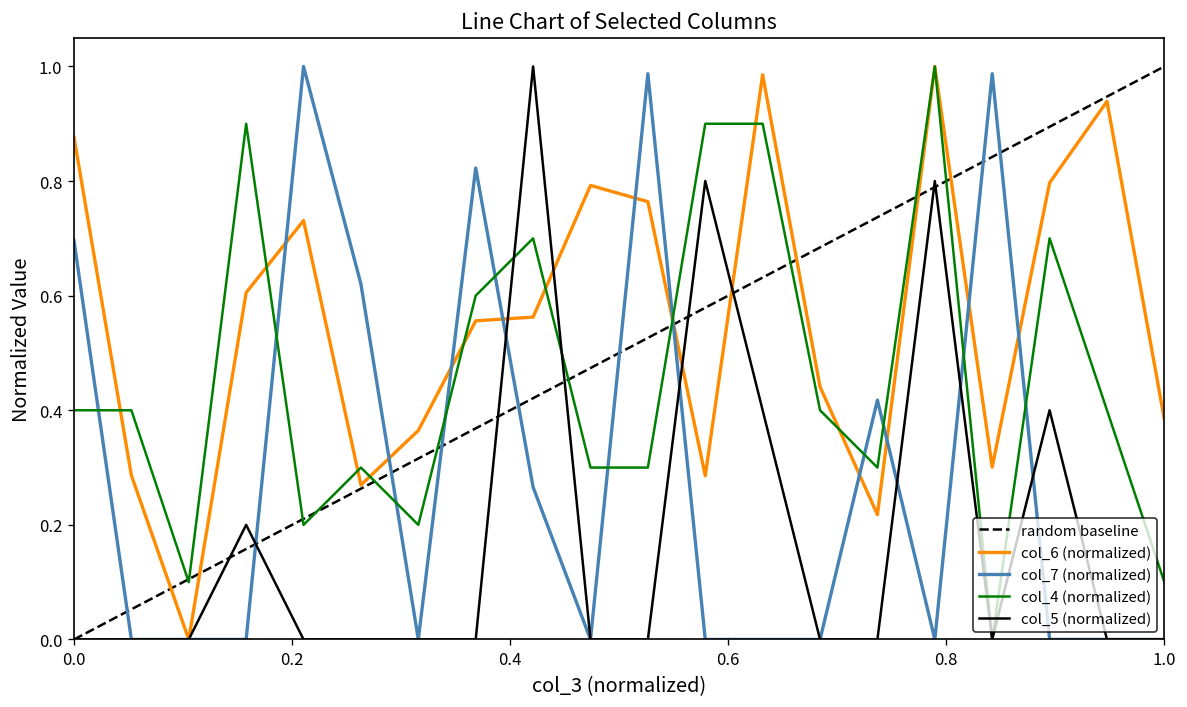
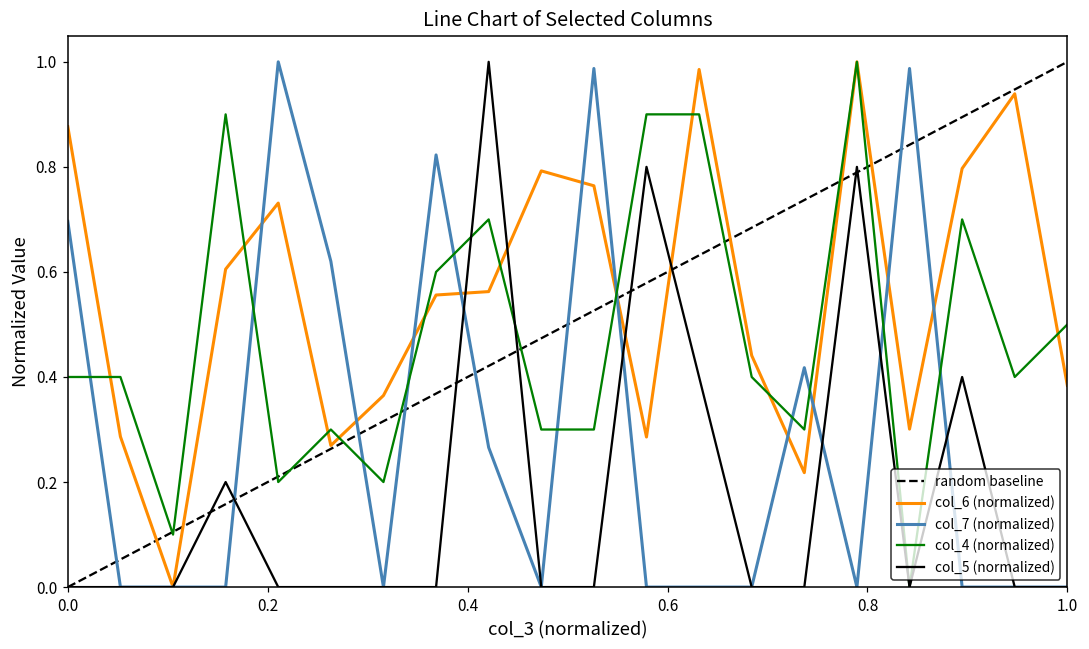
col_4 (normalized), 1.0: 0.10 -> 0.50
